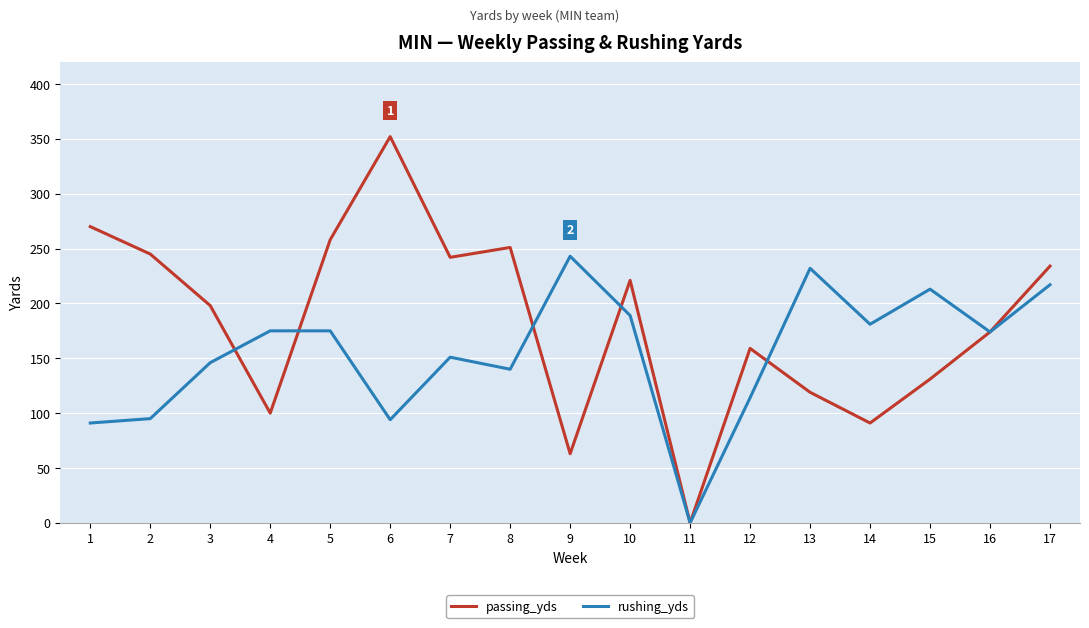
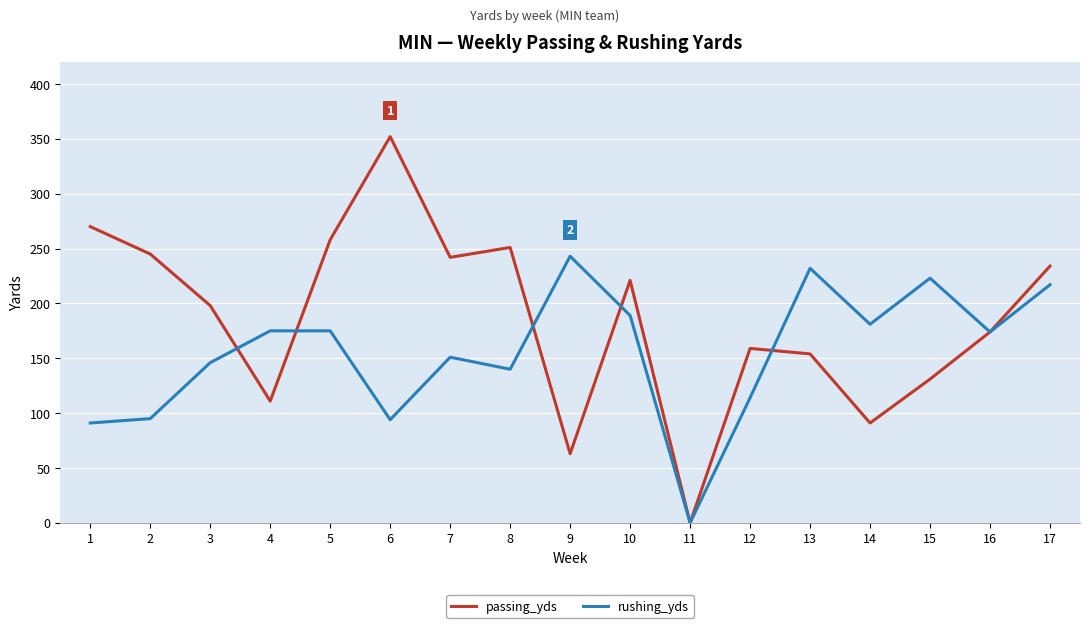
passing_yds, 4: 100 -> 111
passing_yds, 13: 119 -> 154
rushing_yds, 15: 213 -> 223
